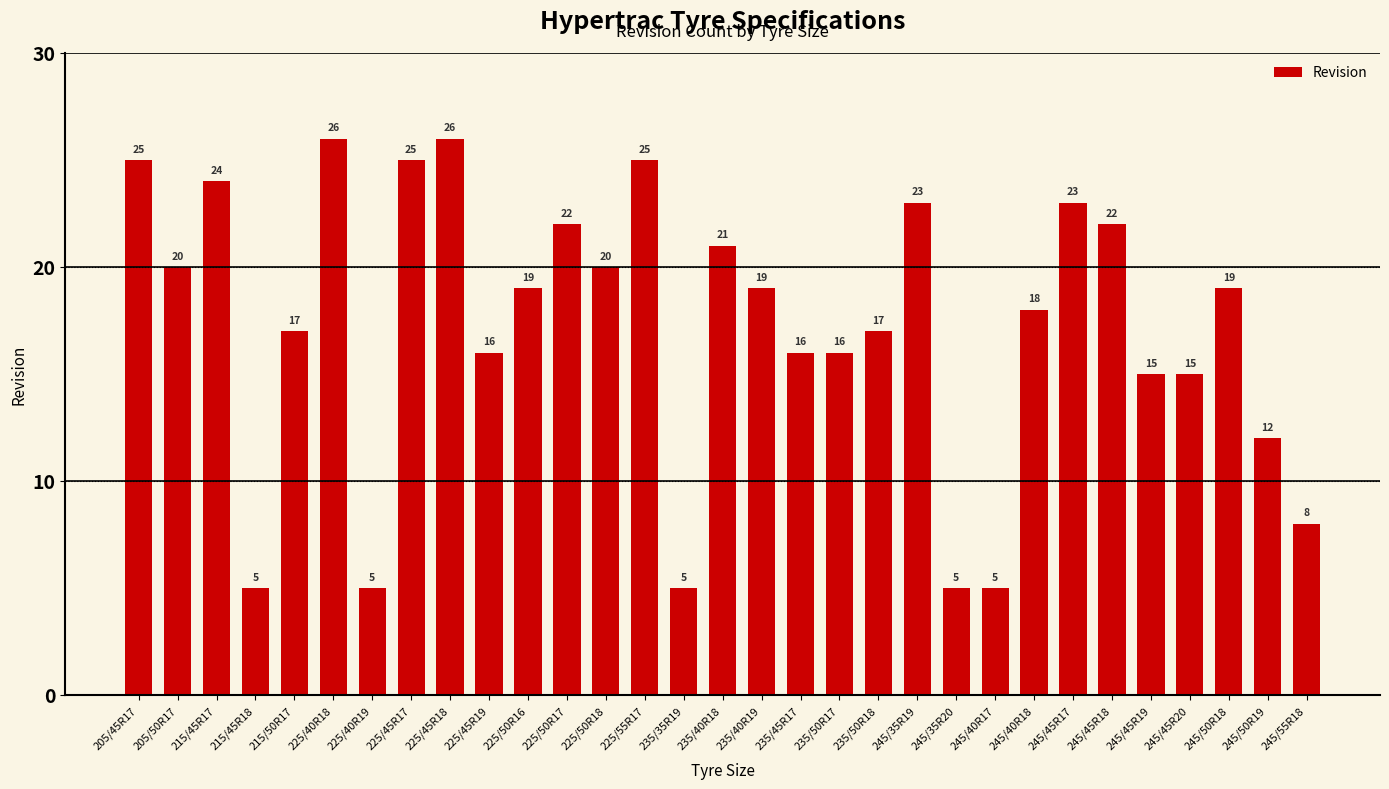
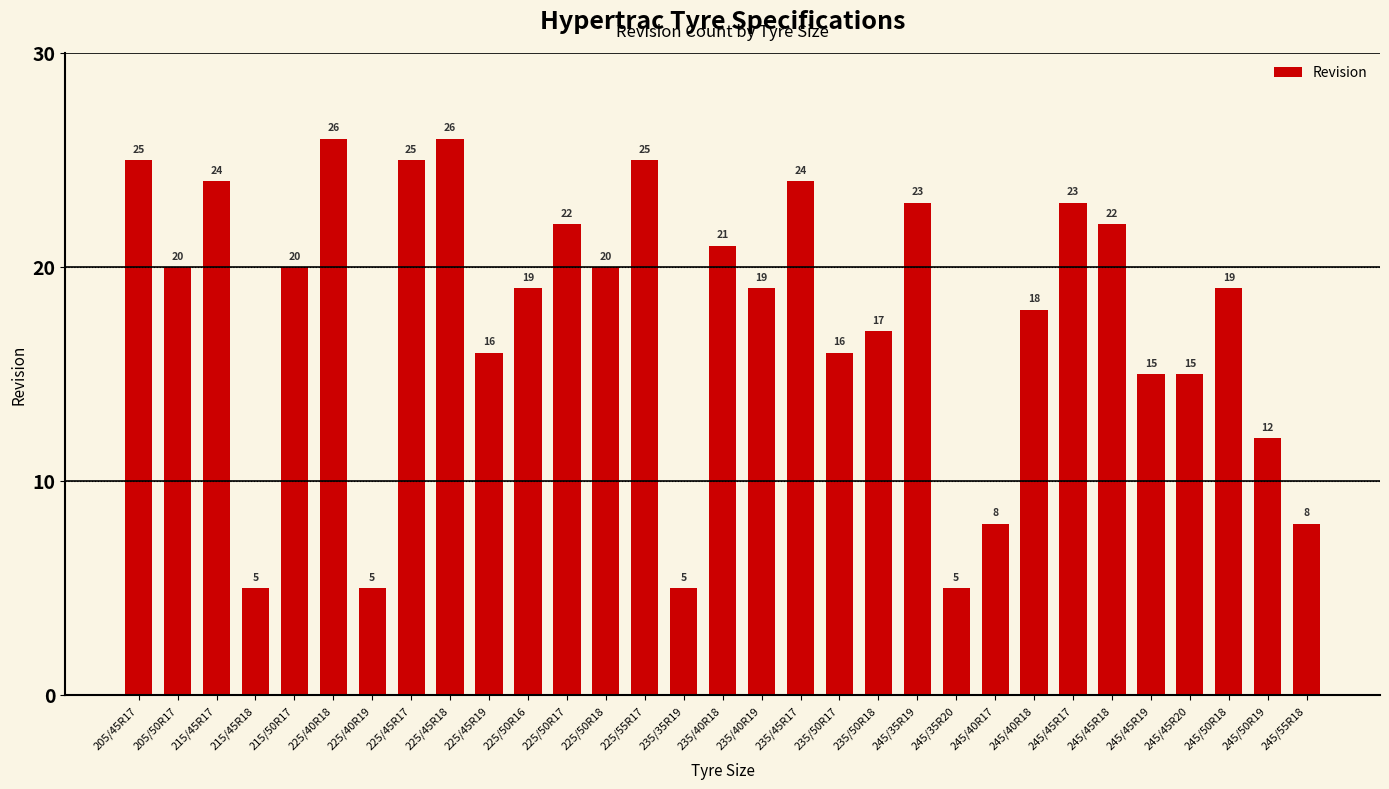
215/50R17: 17 -> 20
235/45R17: 16 -> 24
245/40R17: 5 -> 8
